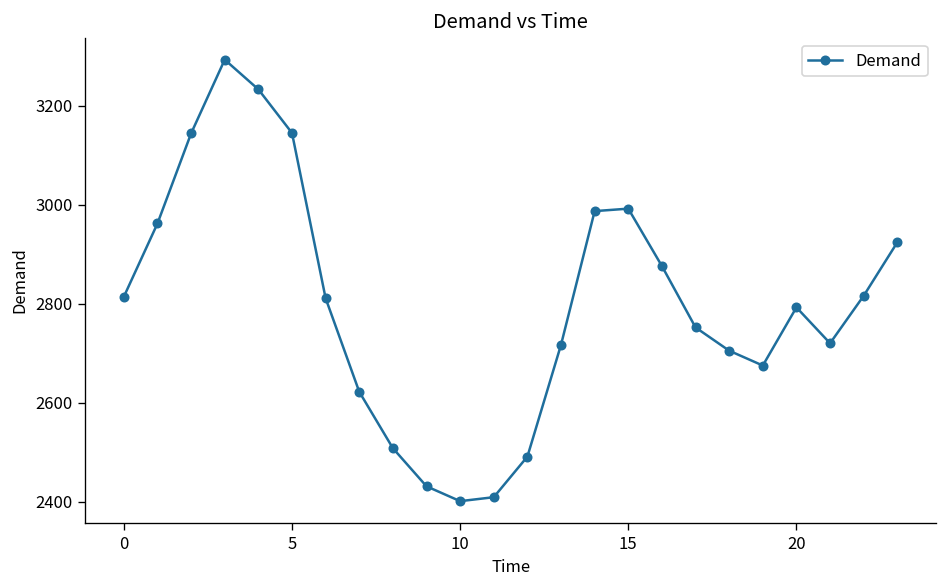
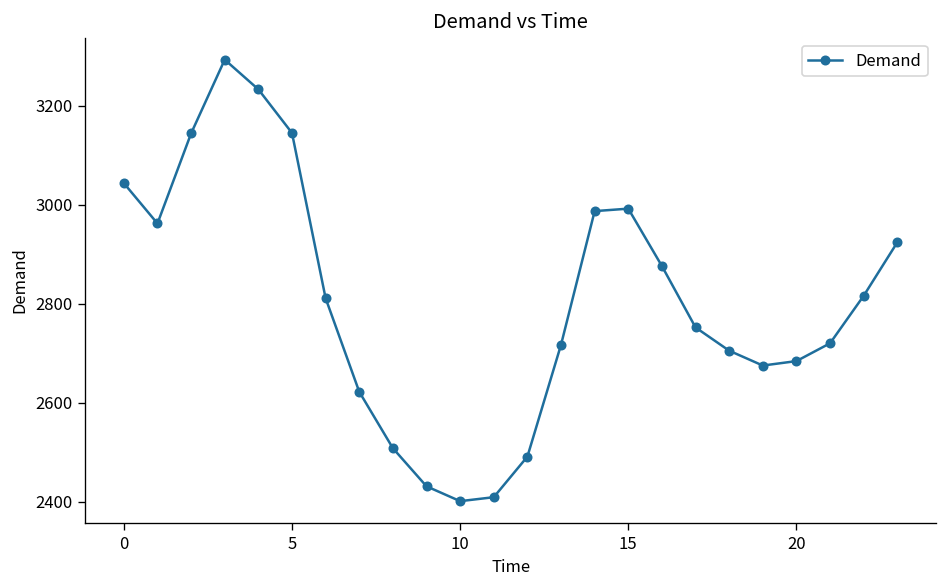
0: 2810 -> 3040
20: 2790 -> 2680
